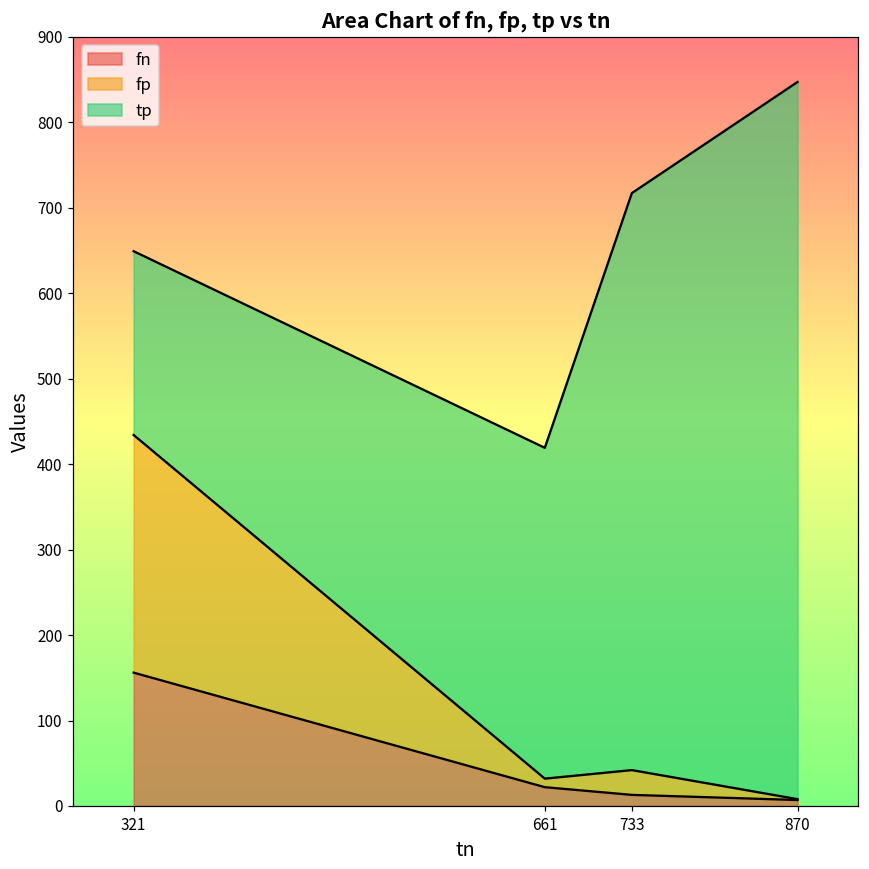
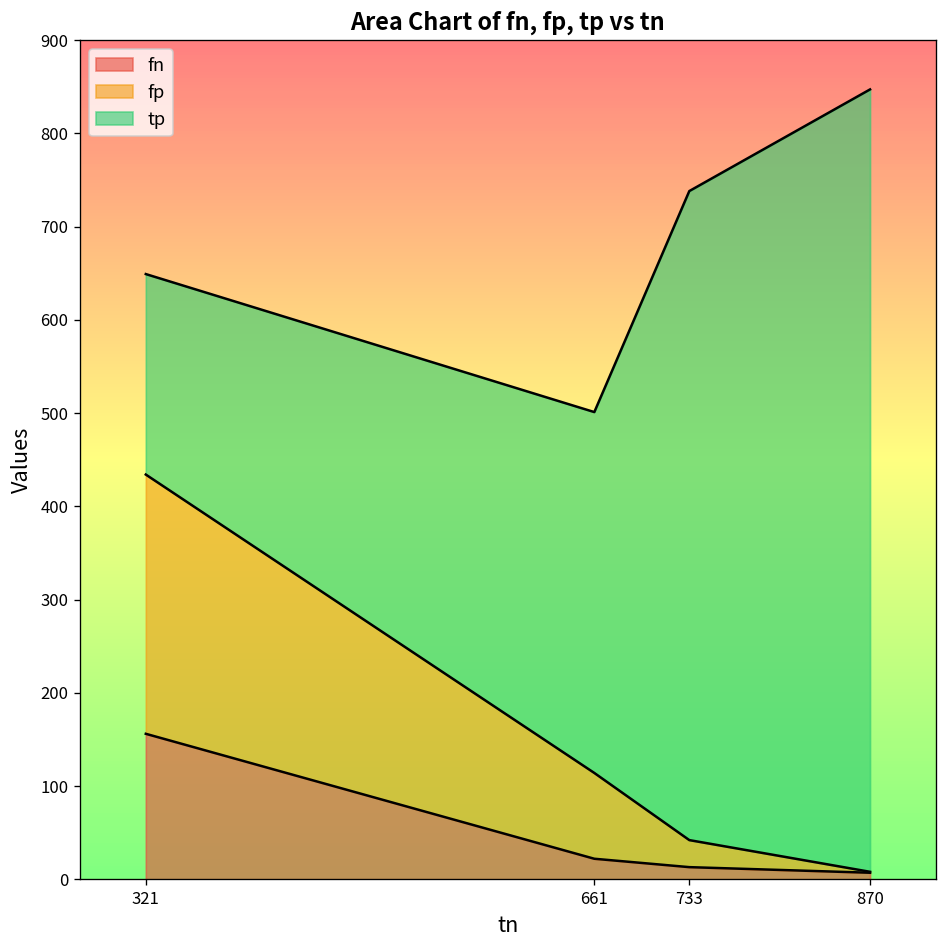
fp, 661: 10 -> 90
tp, 733: 680 -> 700
